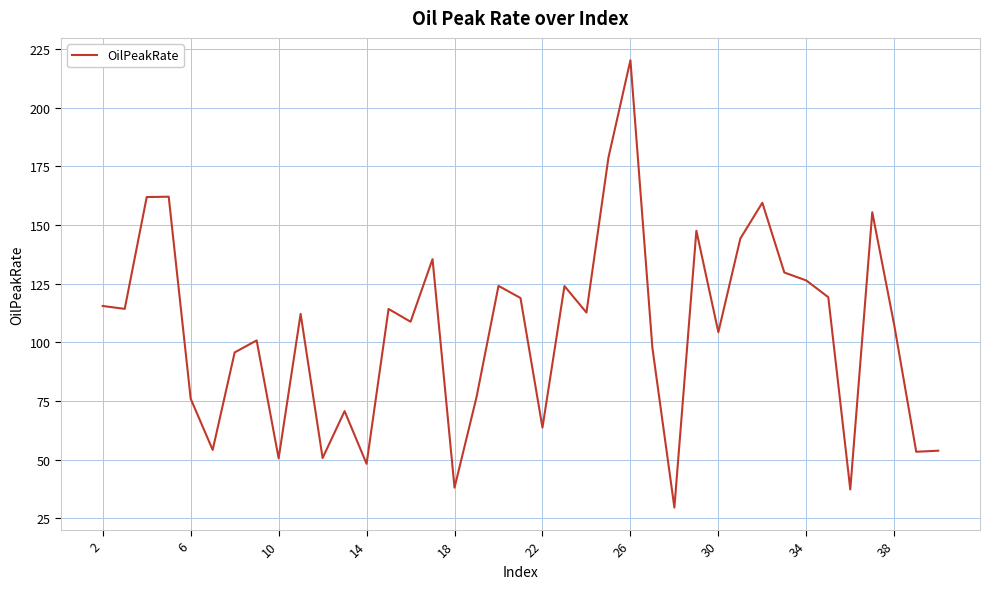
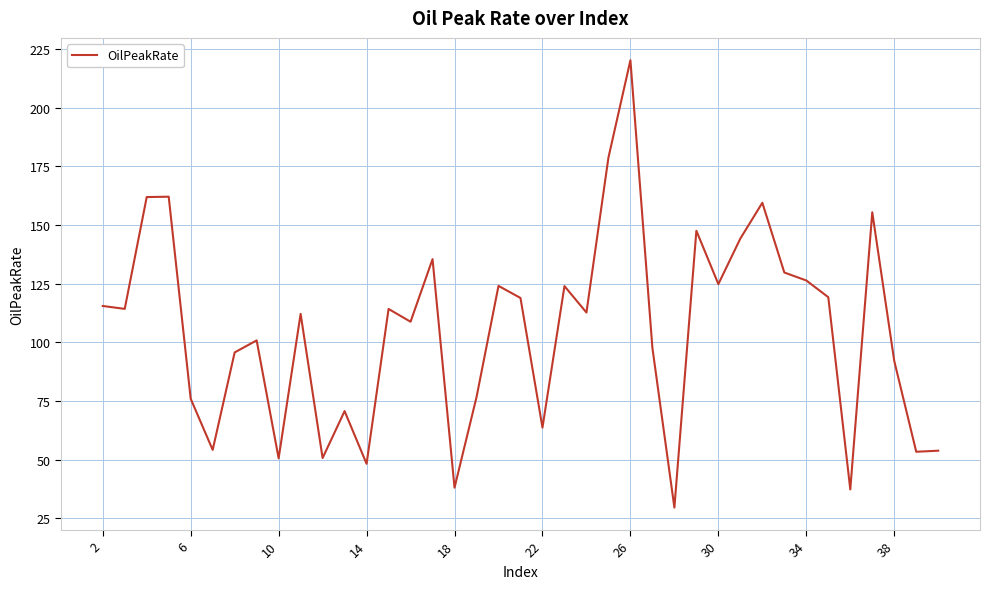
30: 104 -> 125
38: 107 -> 92
